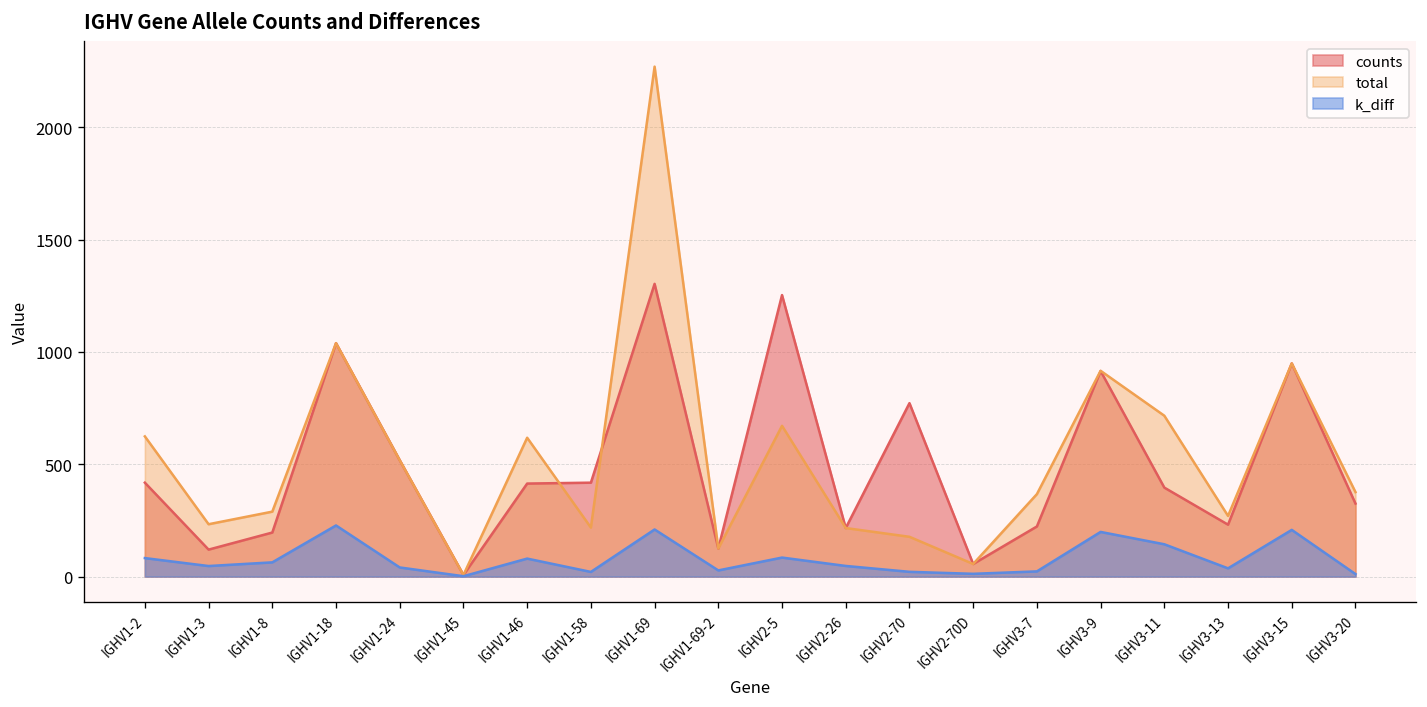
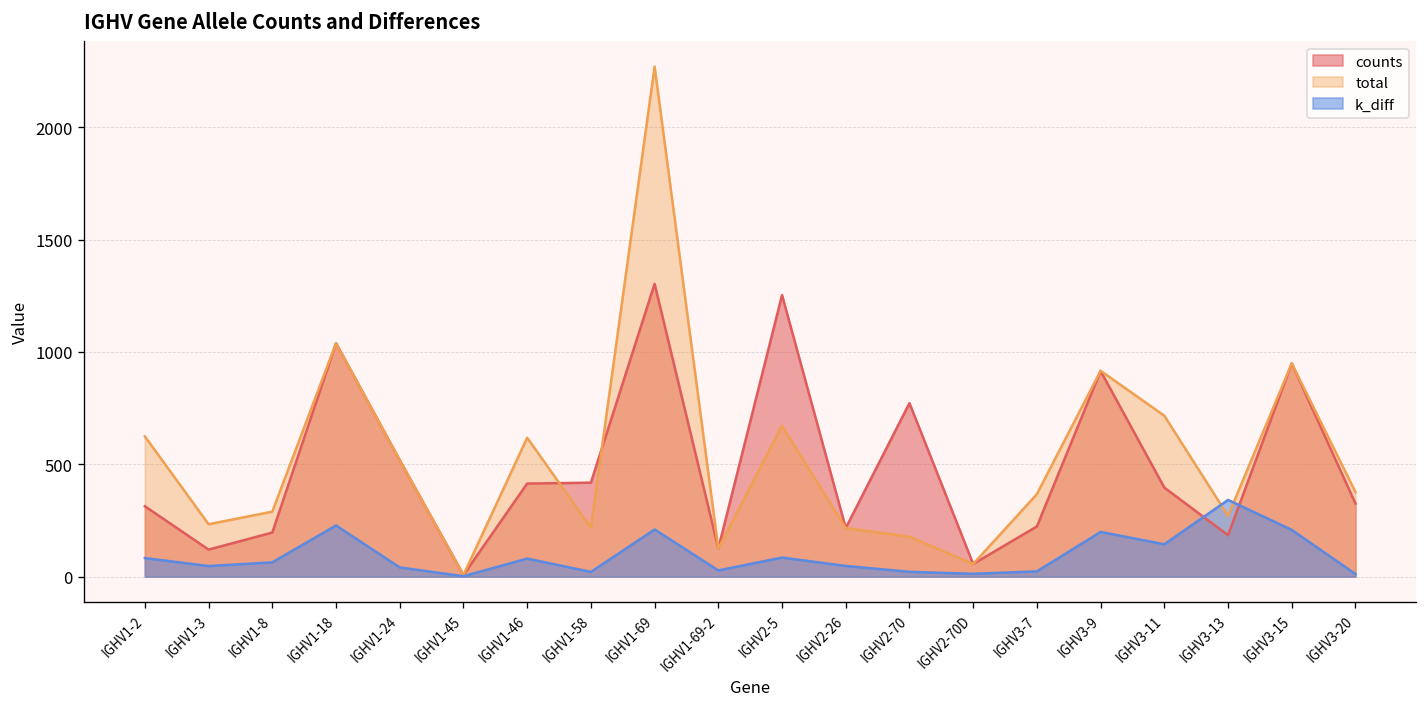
counts, IGHV1-2: 420 -> 310
counts, IGHV3-13: 230 -> 180
k_diff, IGHV3-13: 40 -> 340
